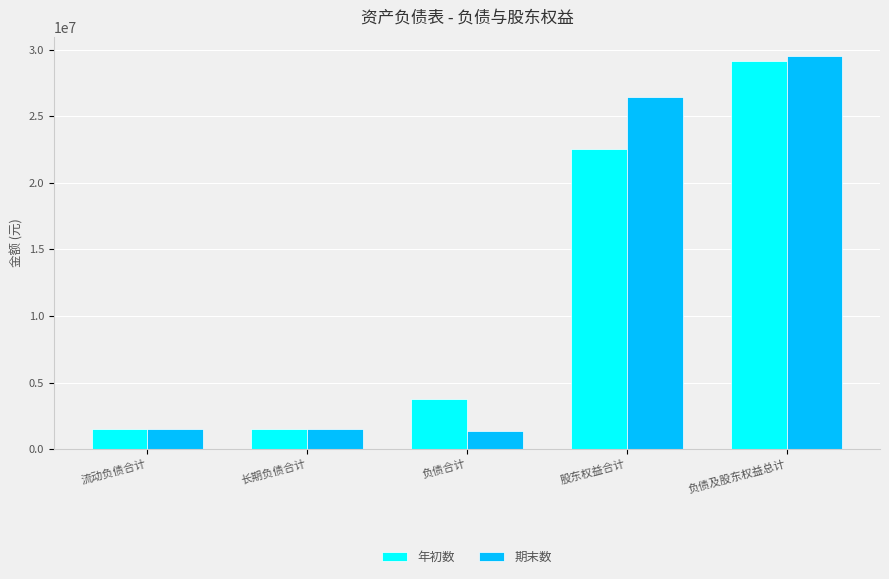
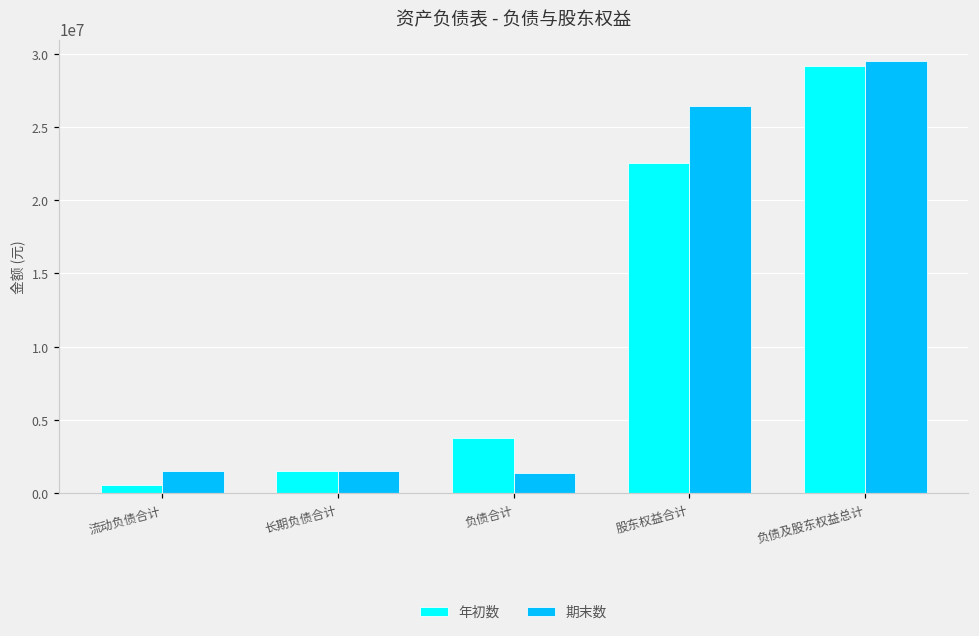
年初数, 流动负债合计: 1500000 -> 600000
